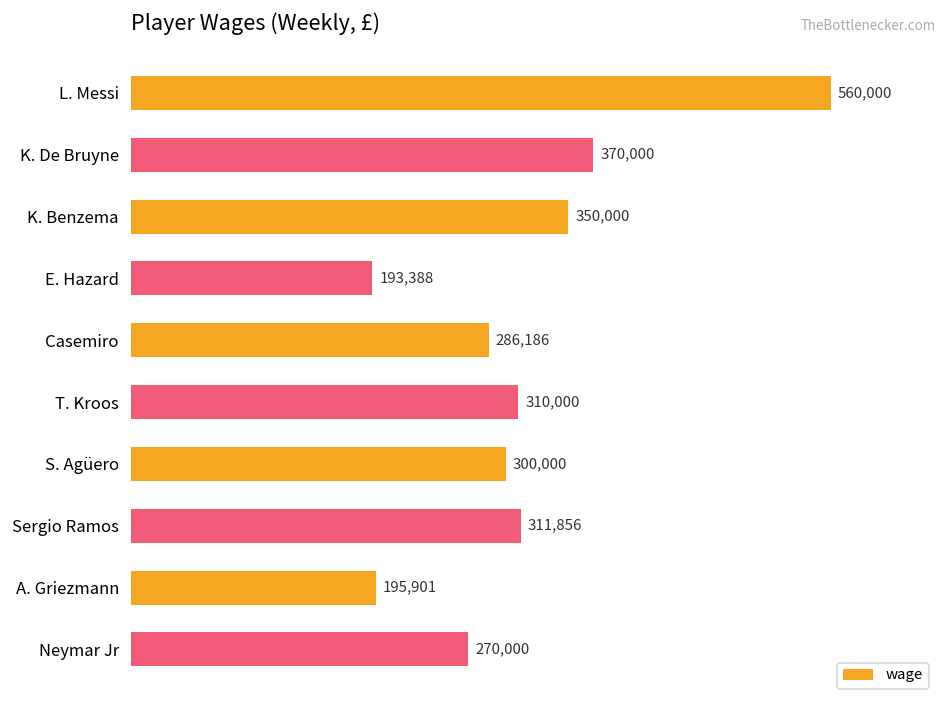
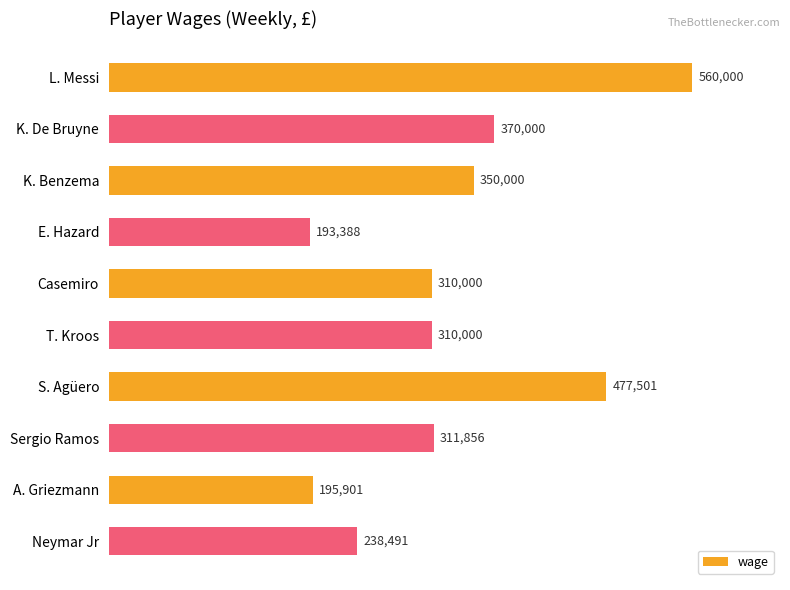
Casemiro: 286,186 -> 310,000
S. Agüero: 300,000 -> 477,501
Neymar Jr: 270,000 -> 238,491
